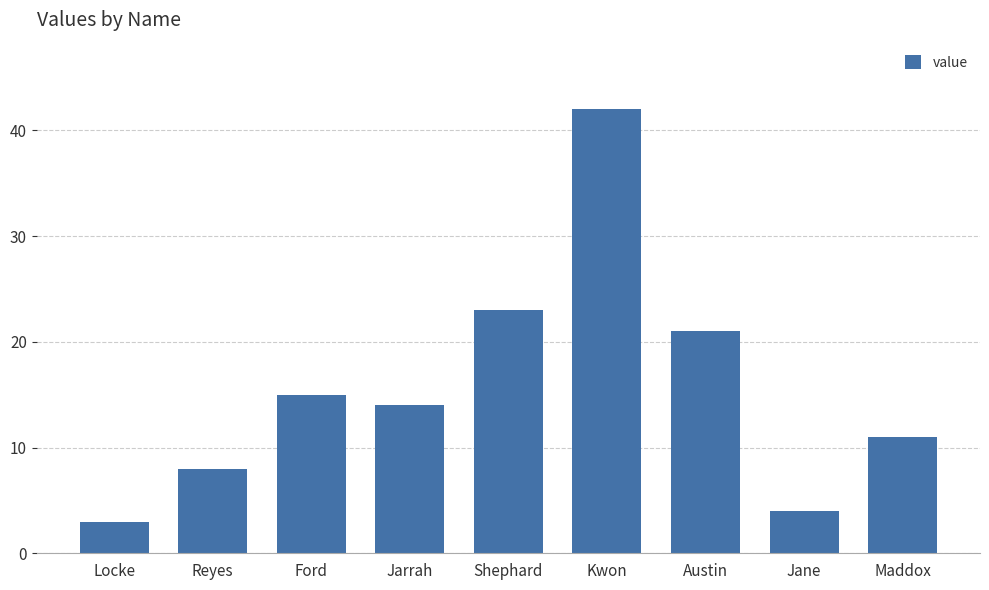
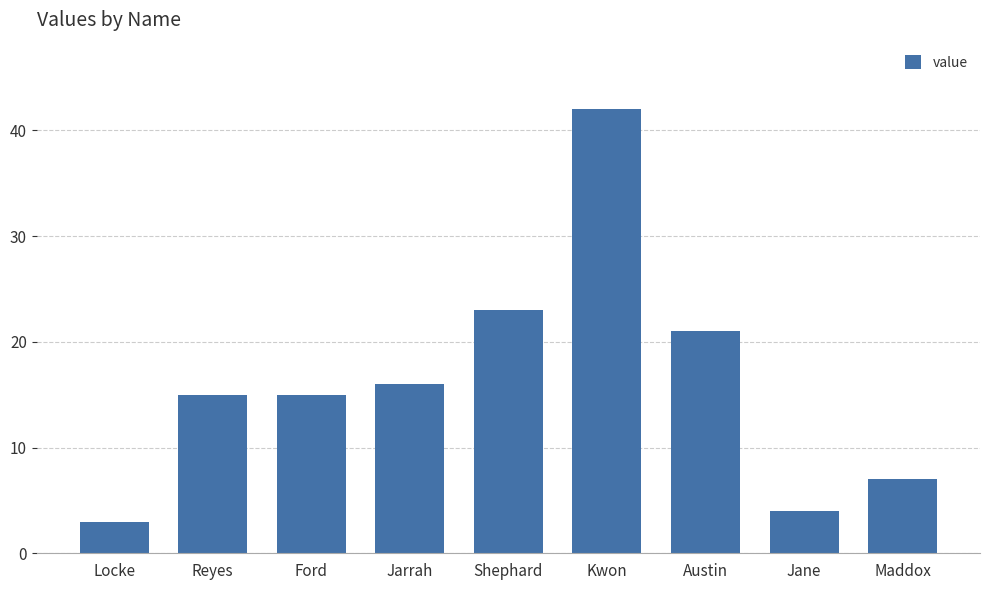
Reyes: 8 -> 15
Jarrah: 14 -> 16
Maddox: 11 -> 7
